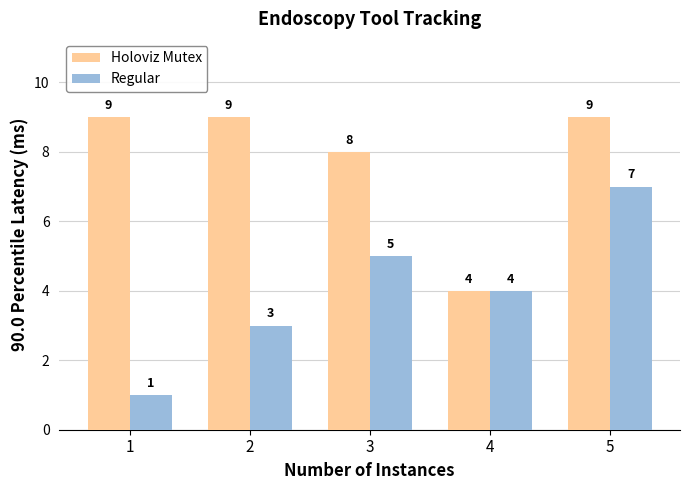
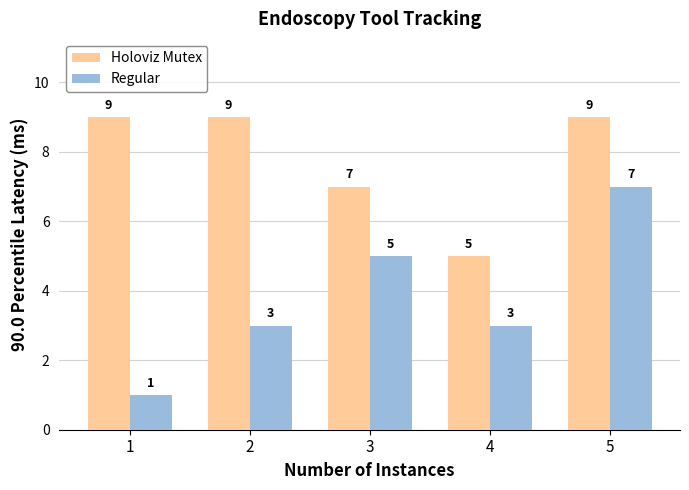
Holoviz Mutex, 3: 8 -> 7
Holoviz Mutex, 4: 4 -> 5
Regular, 4: 4 -> 3
